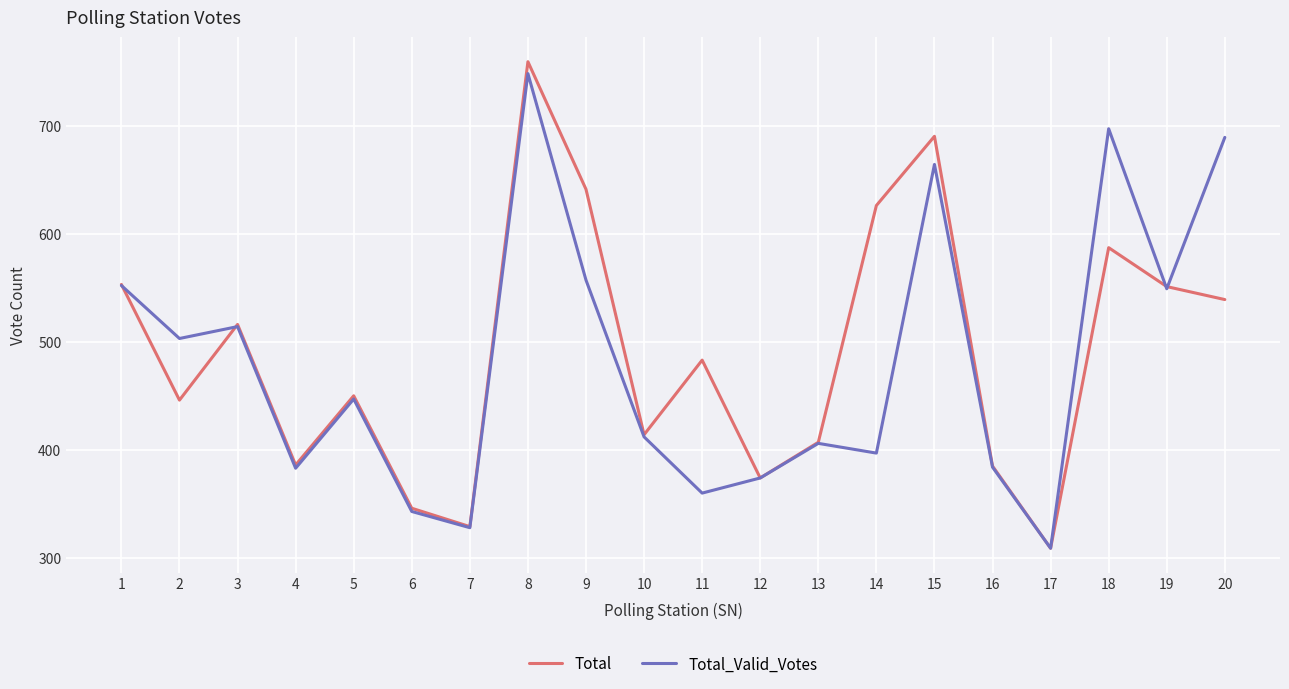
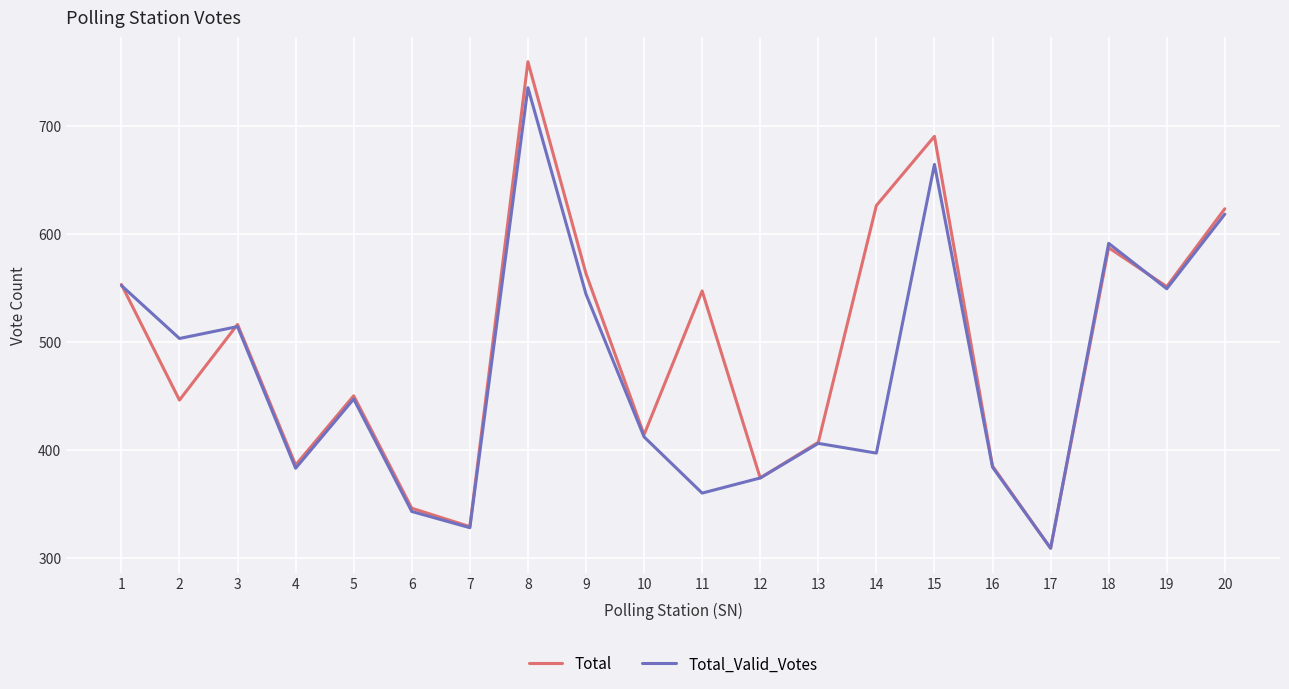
Total_Valid_Votes, 8: 748 -> 735
Total, 9: 641 -> 563
Total_Valid_Votes, 9: 557 -> 544
Total, 11: 483 -> 547
Total_Valid_Votes, 18: 697 -> 591
Total, 20: 539 -> 623
Total_Valid_Votes, 20: 689 -> 618
